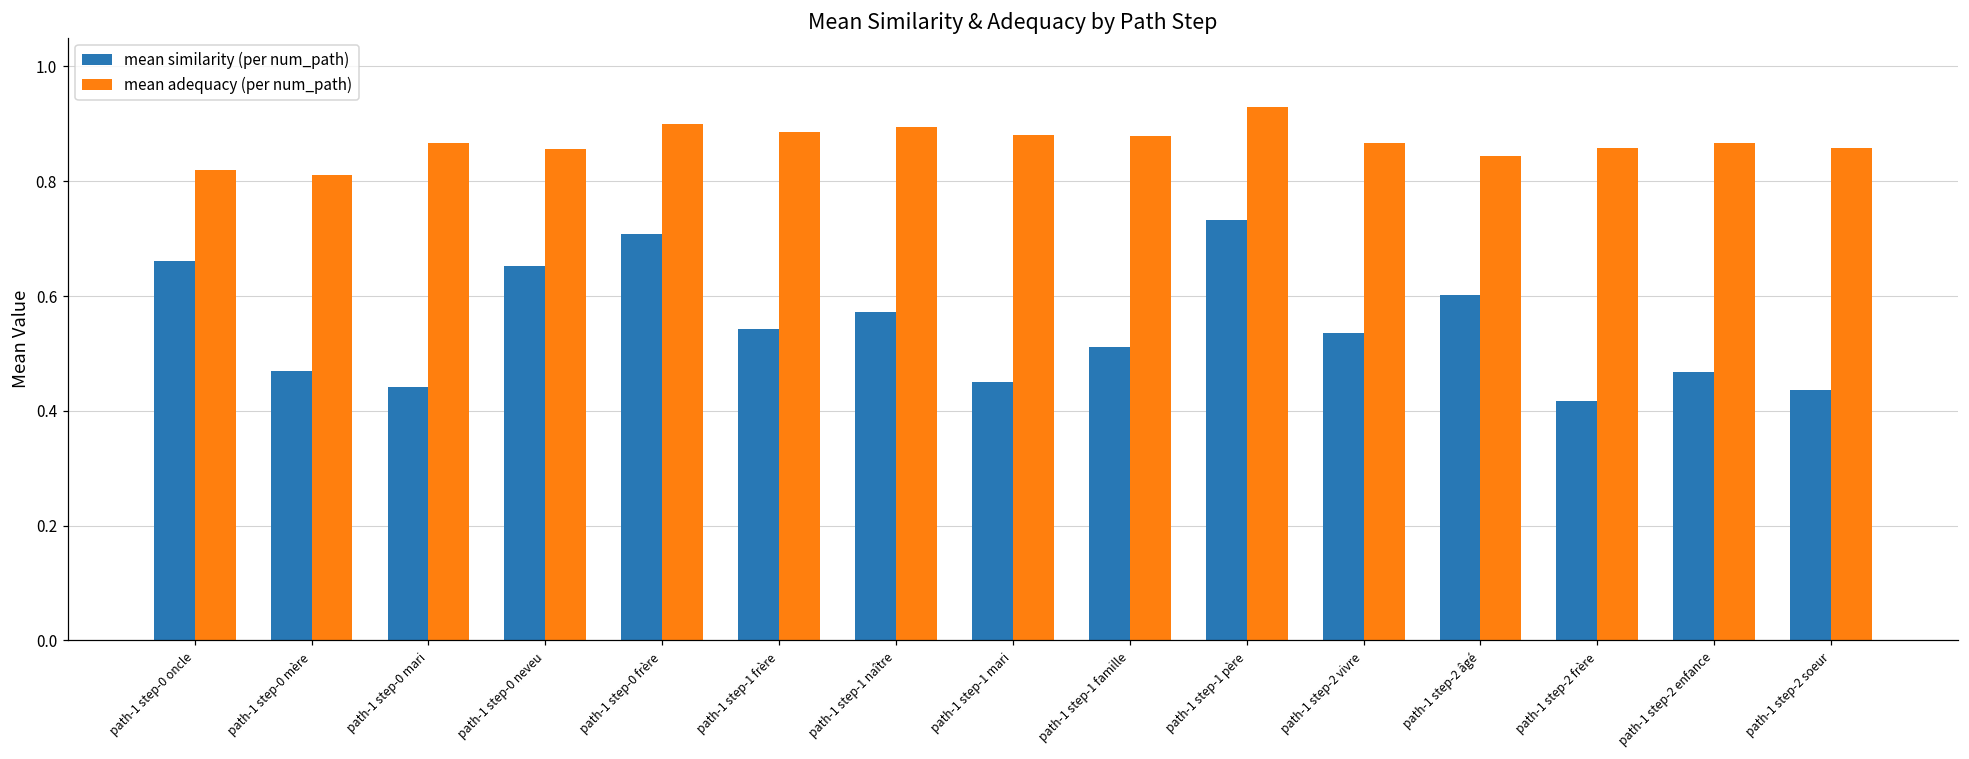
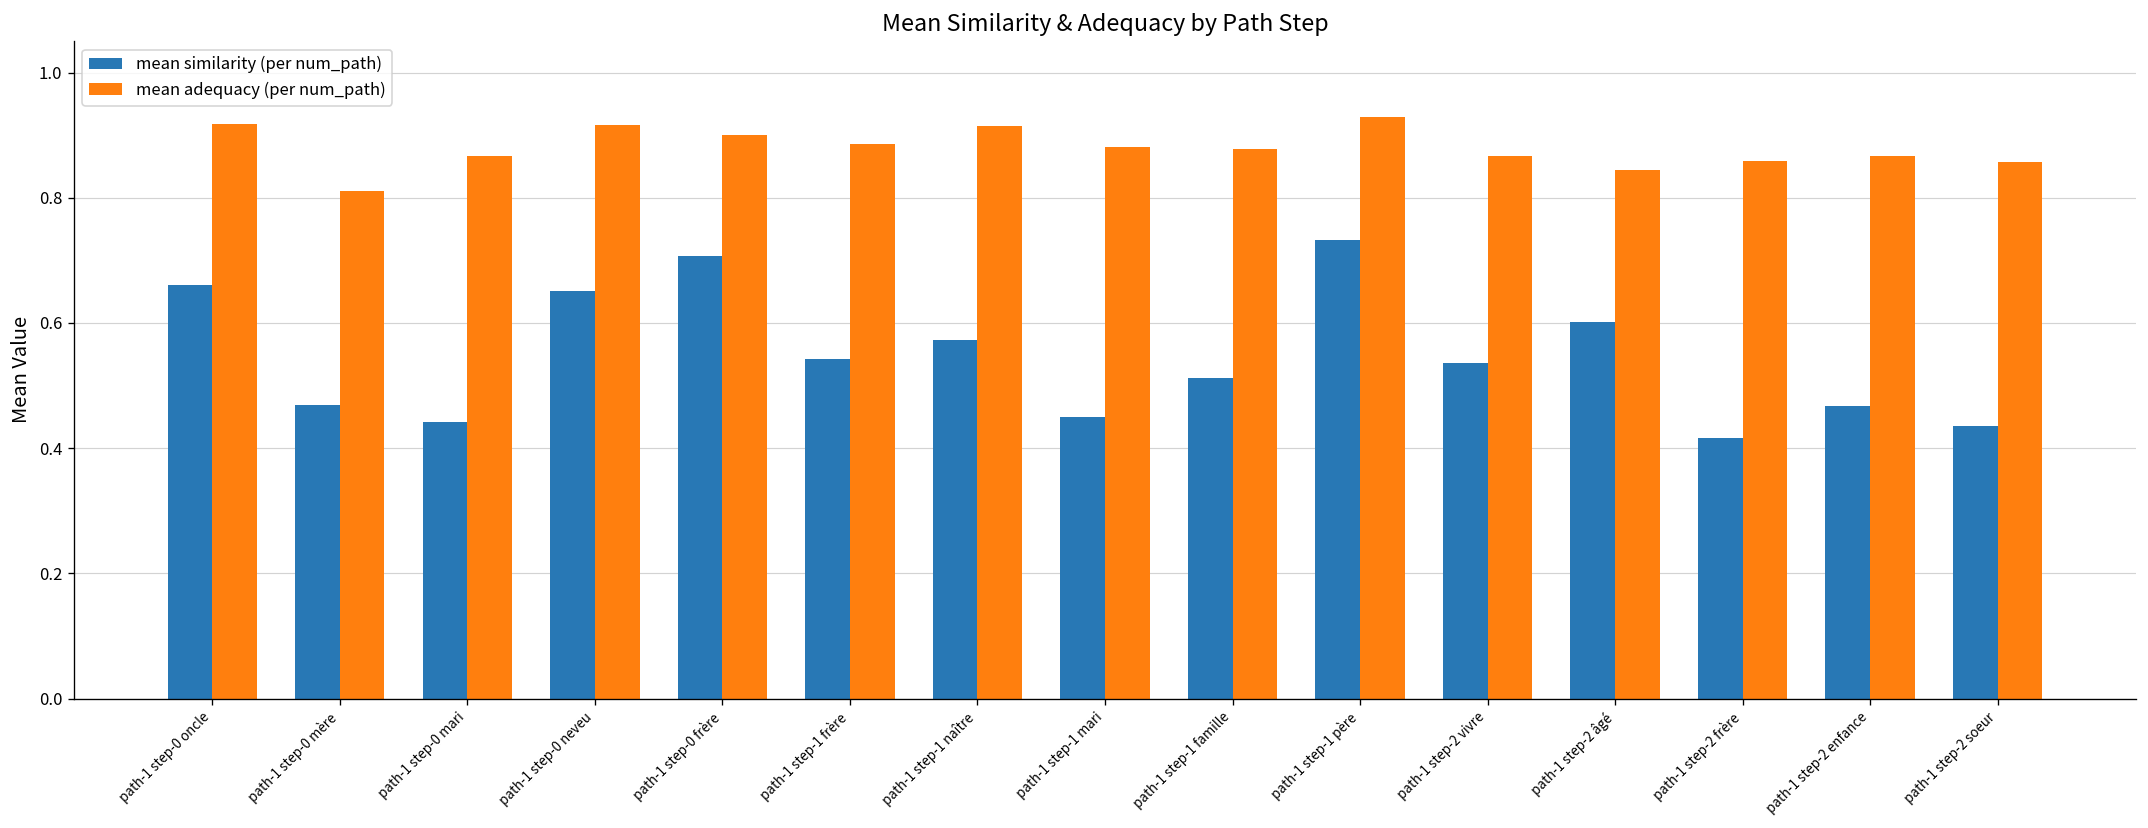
mean adequacy (per num_path), path-1 step-0 oncle: 0.82 -> 0.92
mean adequacy (per num_path), path-1 step-0 neveu: 0.86 -> 0.92
mean adequacy (per num_path), path-1 step-1 naître: 0.89 -> 0.91
